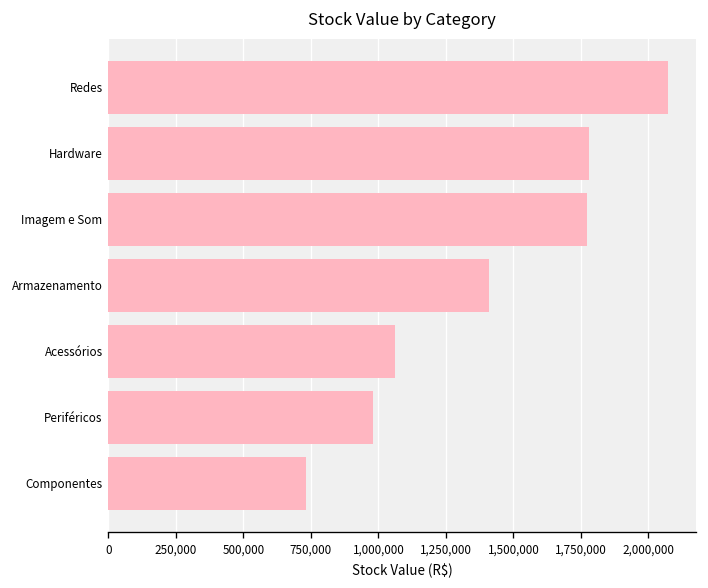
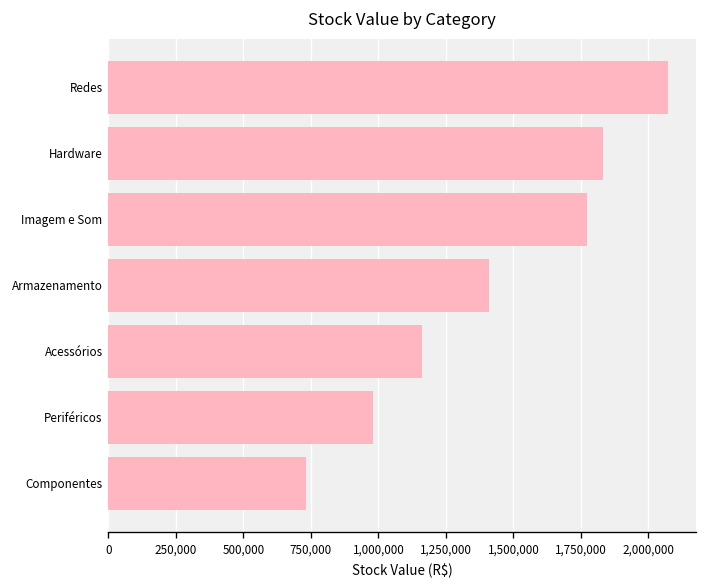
Hardware: 1,780,000 -> 1,830,000
Acessórios: 1,060,000 -> 1,160,000
